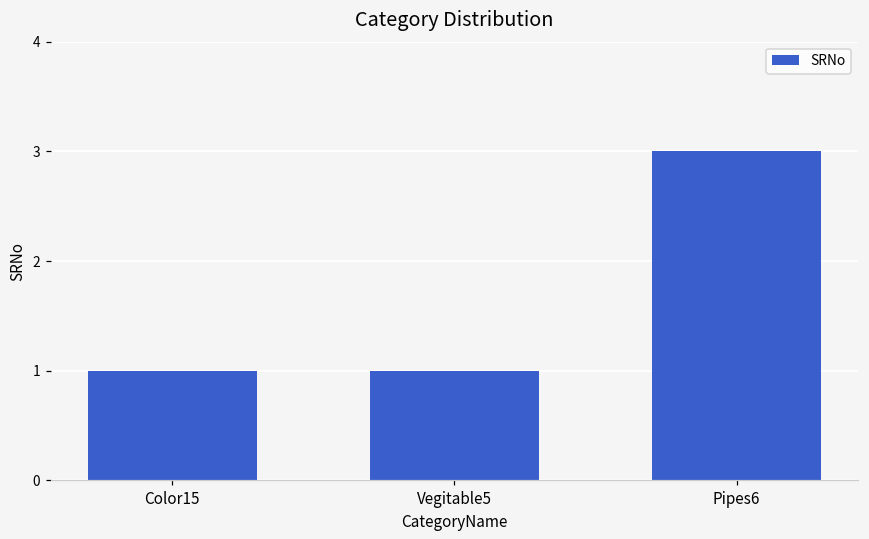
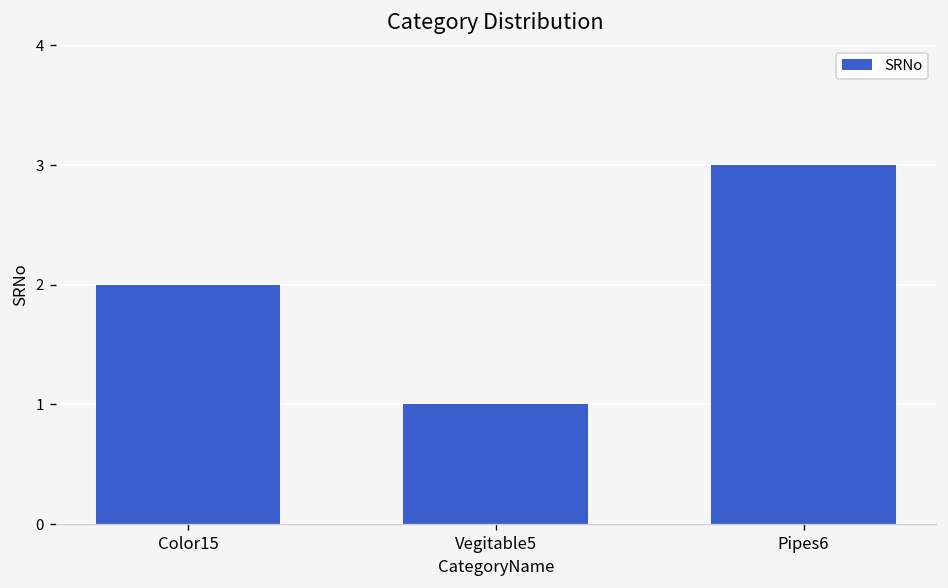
Color15: 1 -> 2
